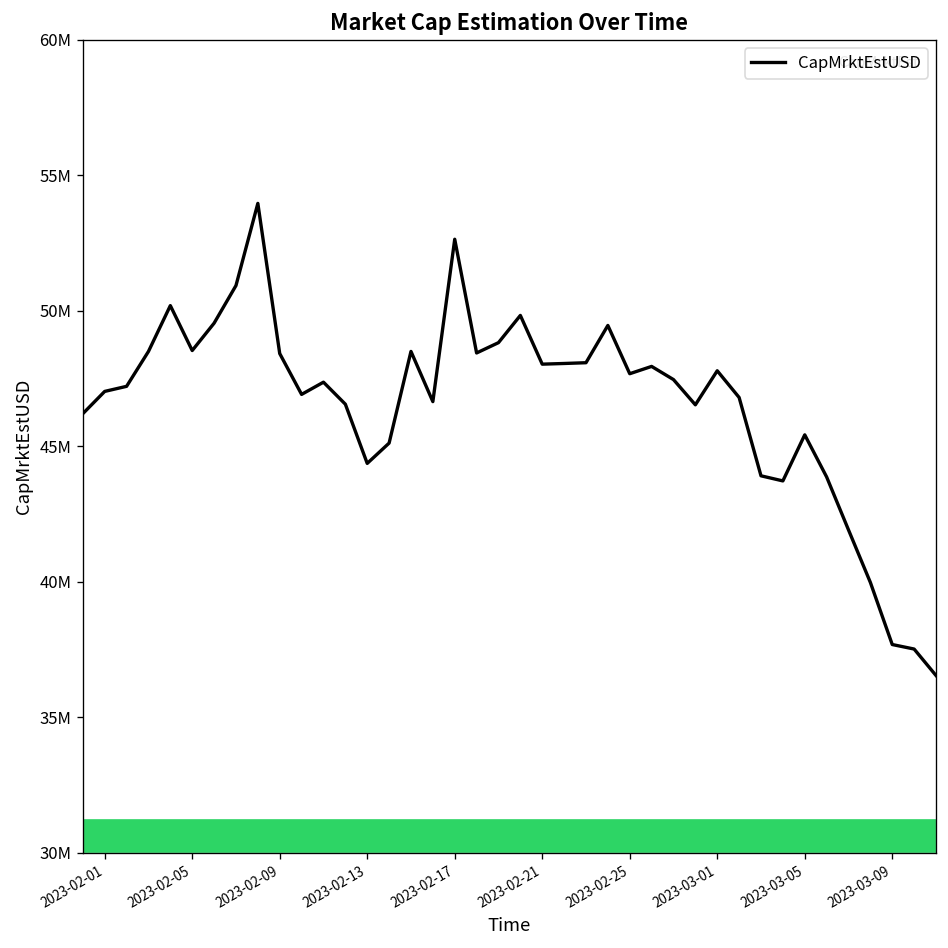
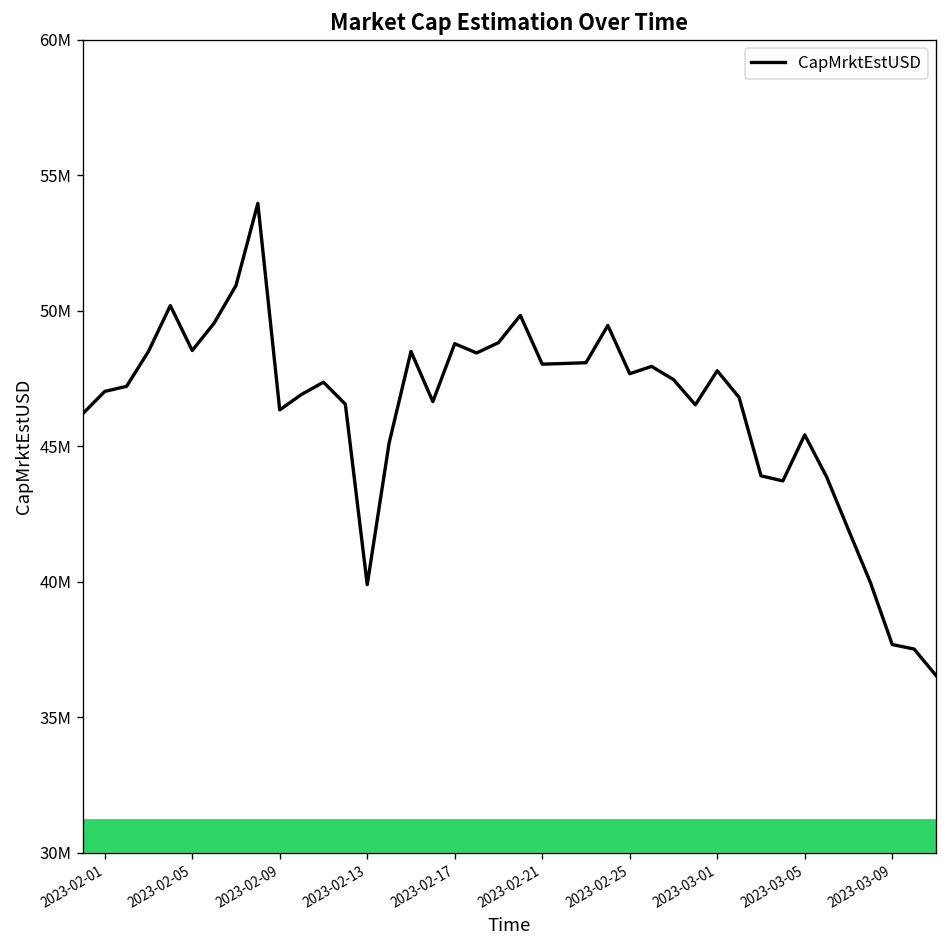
2023-02-09: 48400000 -> 46300000
2023-02-13: 44400000 -> 39900000
2023-02-17: 52600000 -> 48800000
